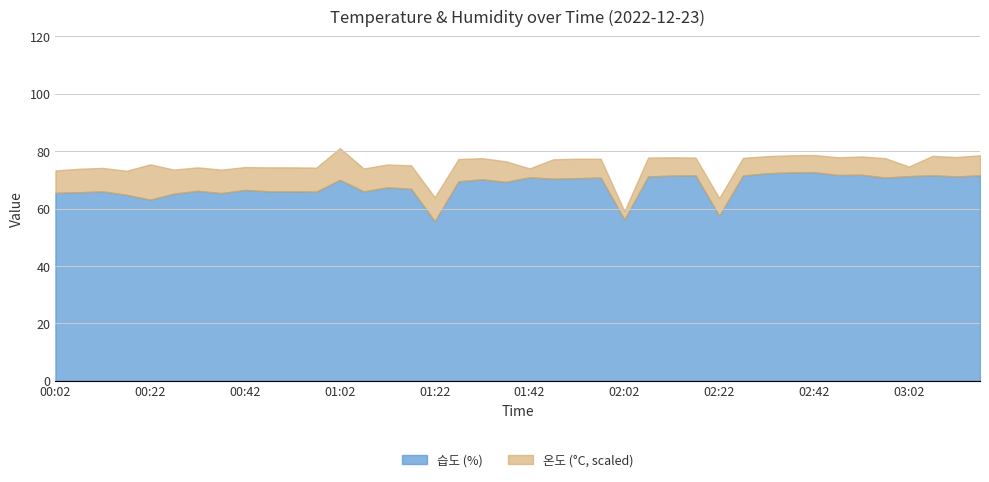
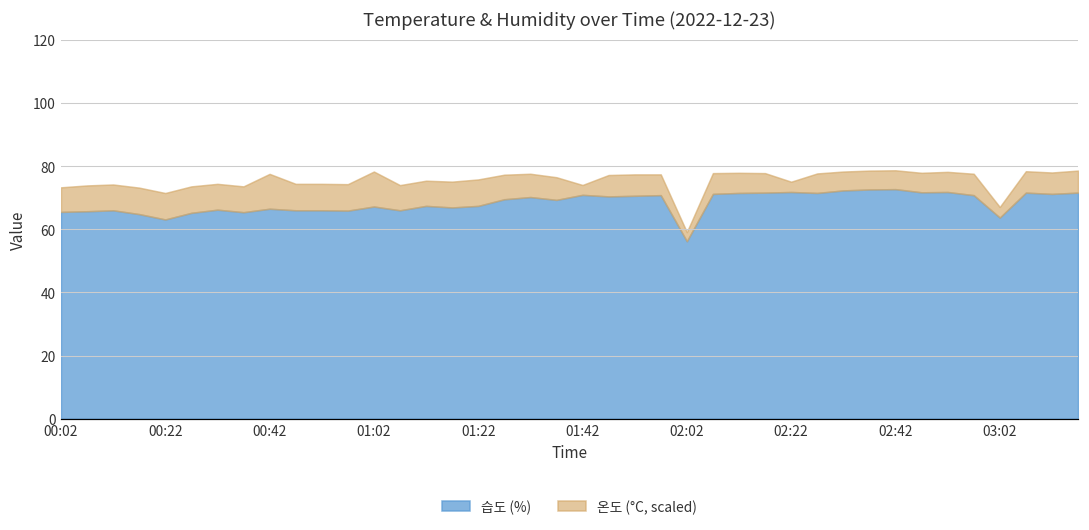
온도 (°C, scaled), 00:22: 12 -> 8
온도 (°C, scaled), 00:42: 8 -> 11
습도 (%), 01:02: 70 -> 67
습도 (%), 01:22: 56 -> 67
습도 (%), 02:22: 58 -> 72
온도 (°C, scaled), 02:22: 6 -> 3
습도 (%), 03:02: 71 -> 64
